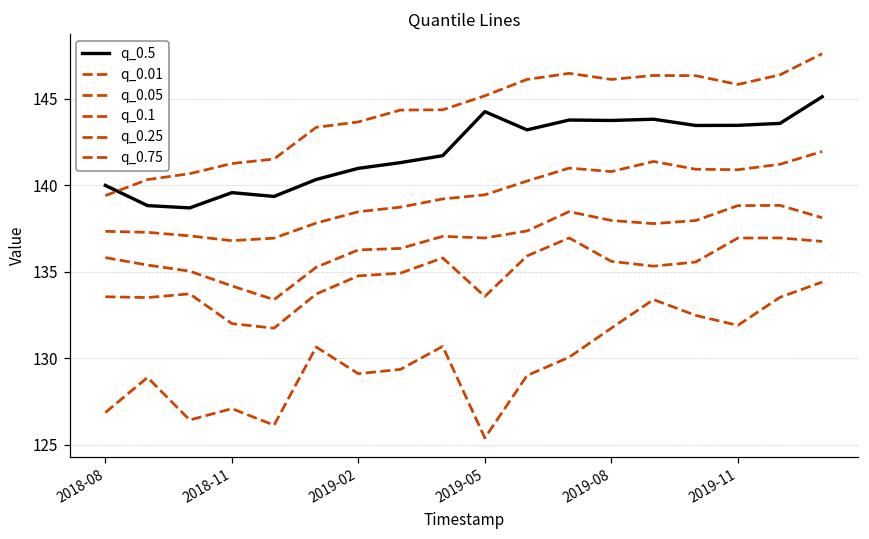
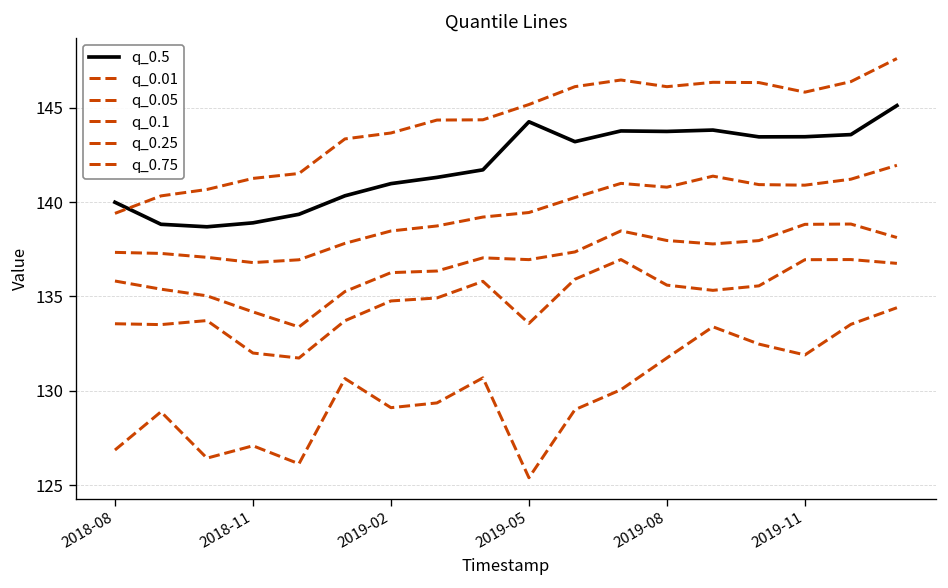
q_0.5, 2018-11: 139.6 -> 138.9
